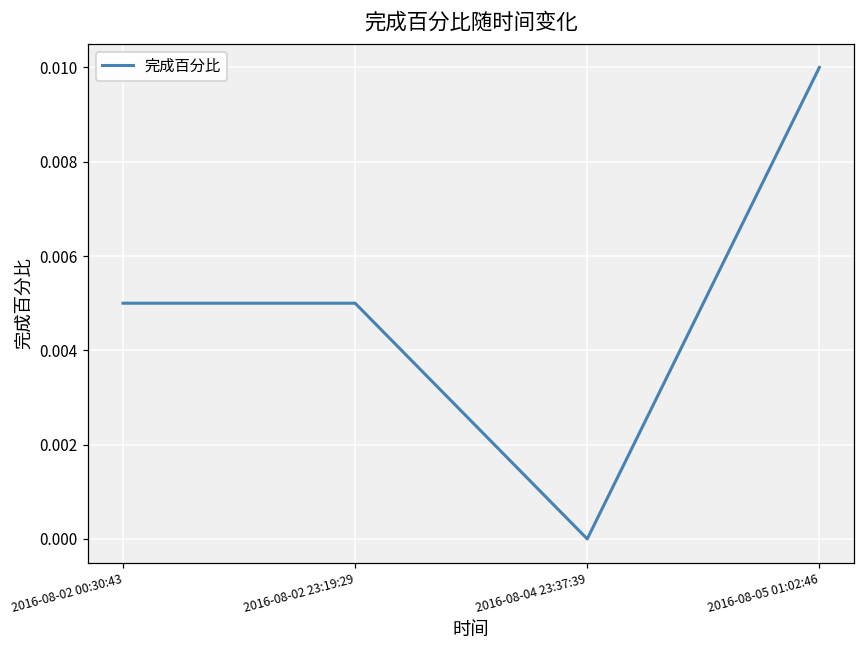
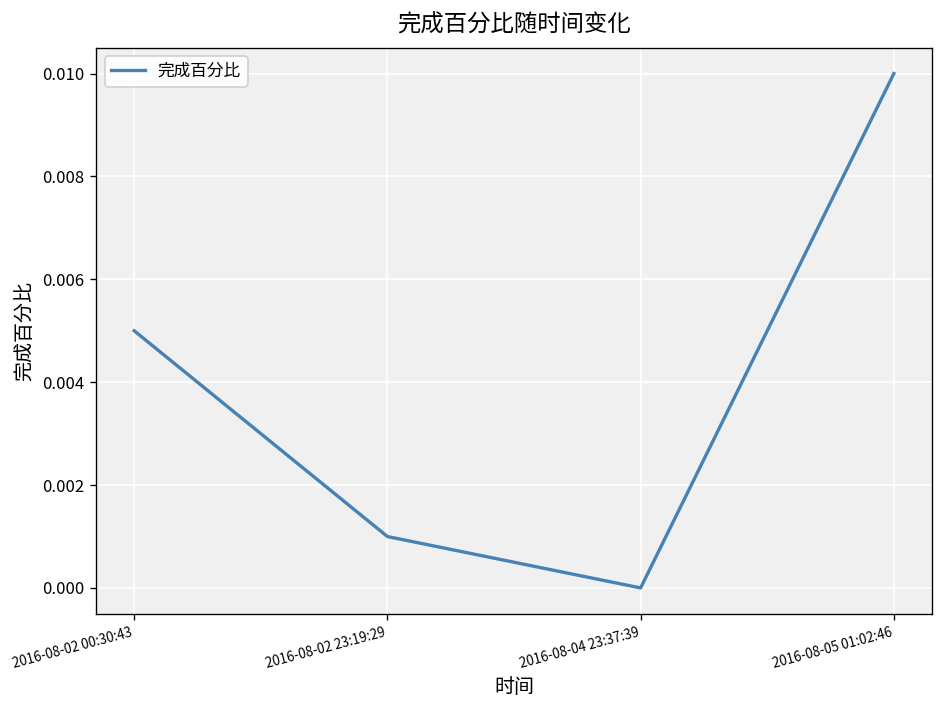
2016-08-02 23:19:29: 0.005 -> 0.001
